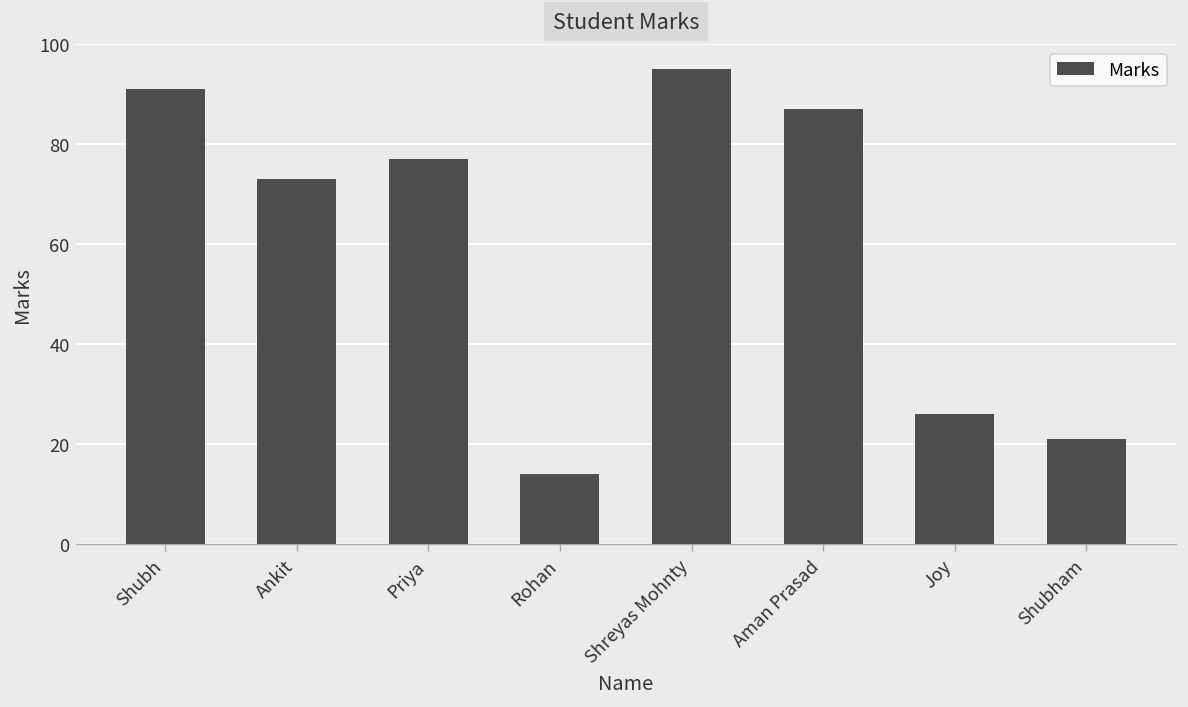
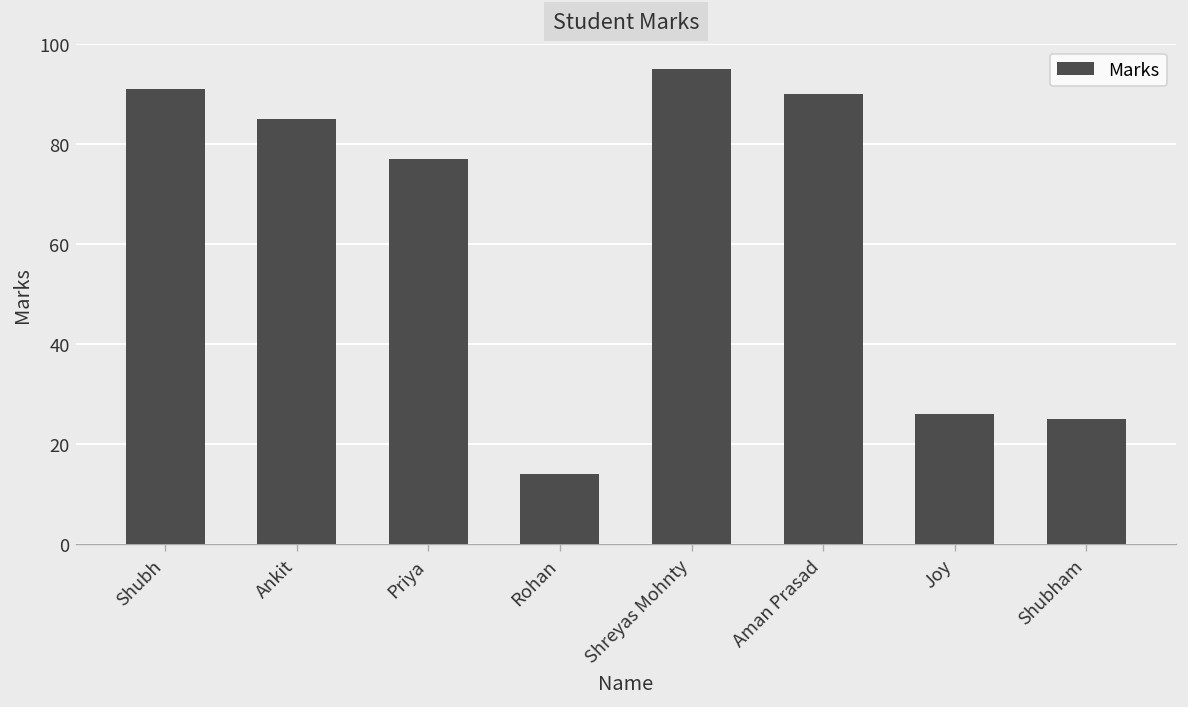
Ankit: 73 -> 85
Aman Prasad: 87 -> 90
Shubham: 21 -> 25
